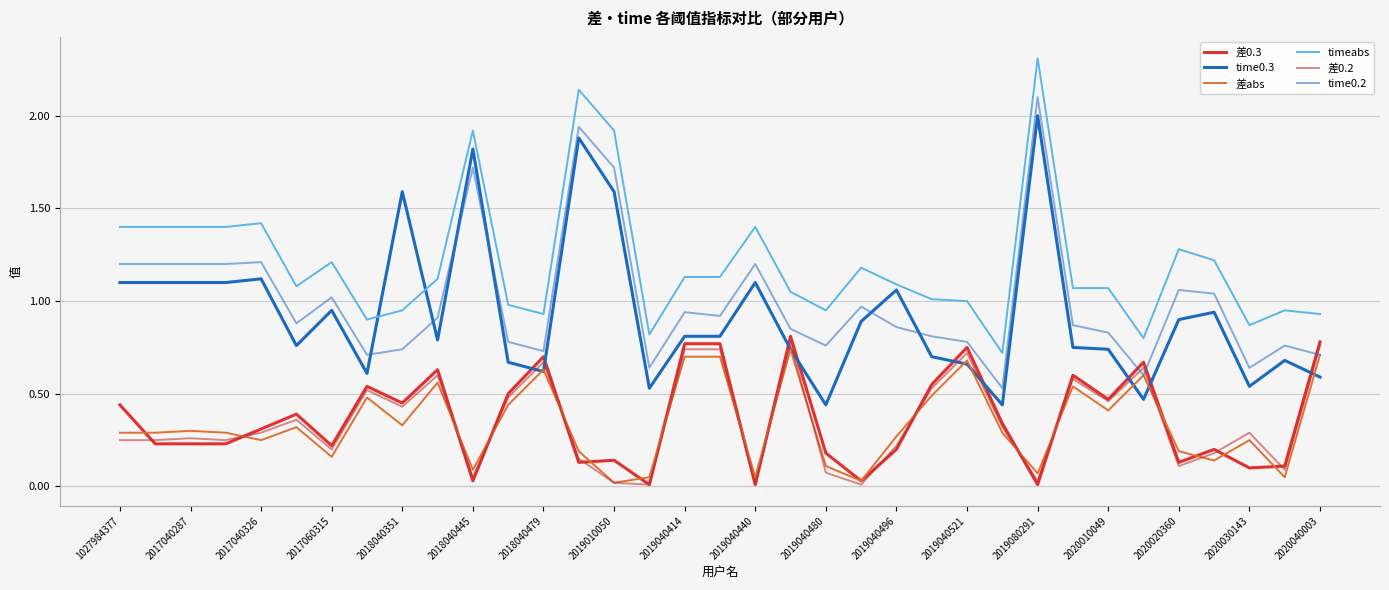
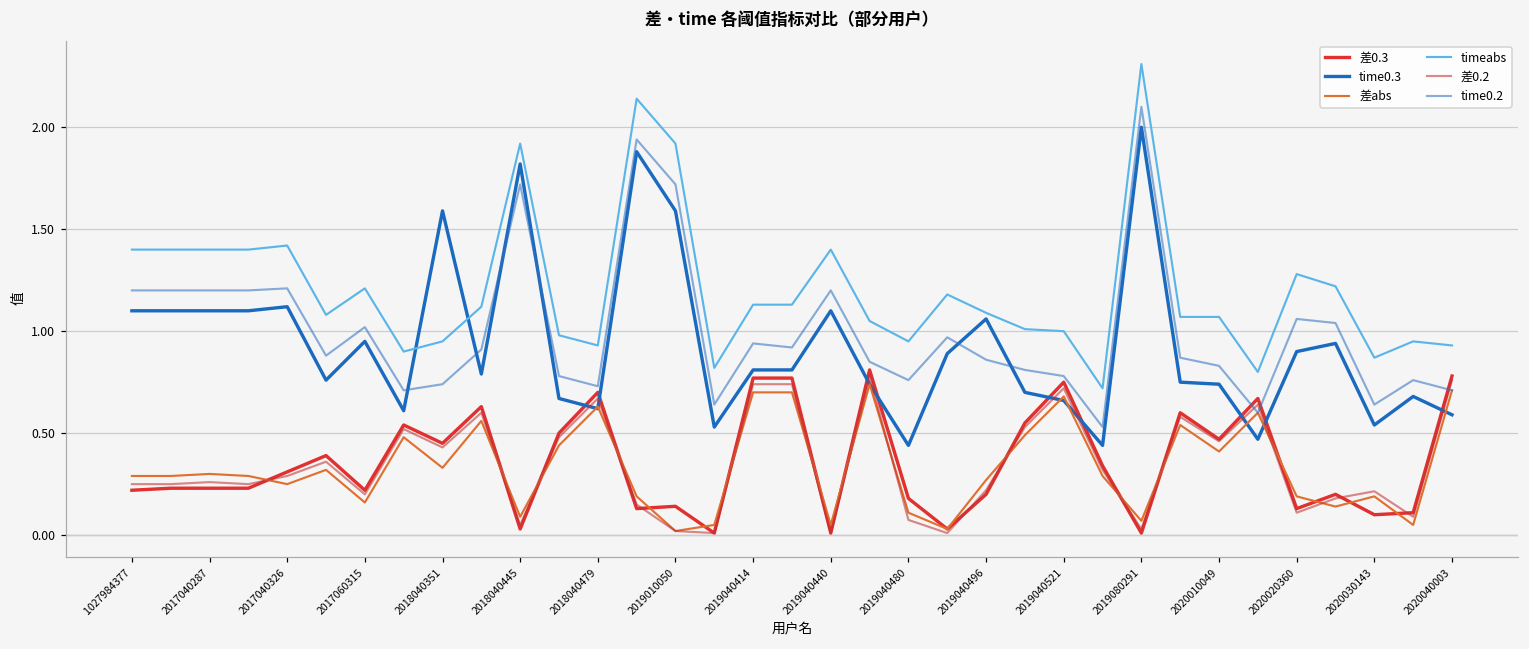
差0.3, 1027984377: 0.44 -> 0.22
差abs, 2020030143: 0.25 -> 0.19
差0.2, 2020030143: 0.29 -> 0.21
